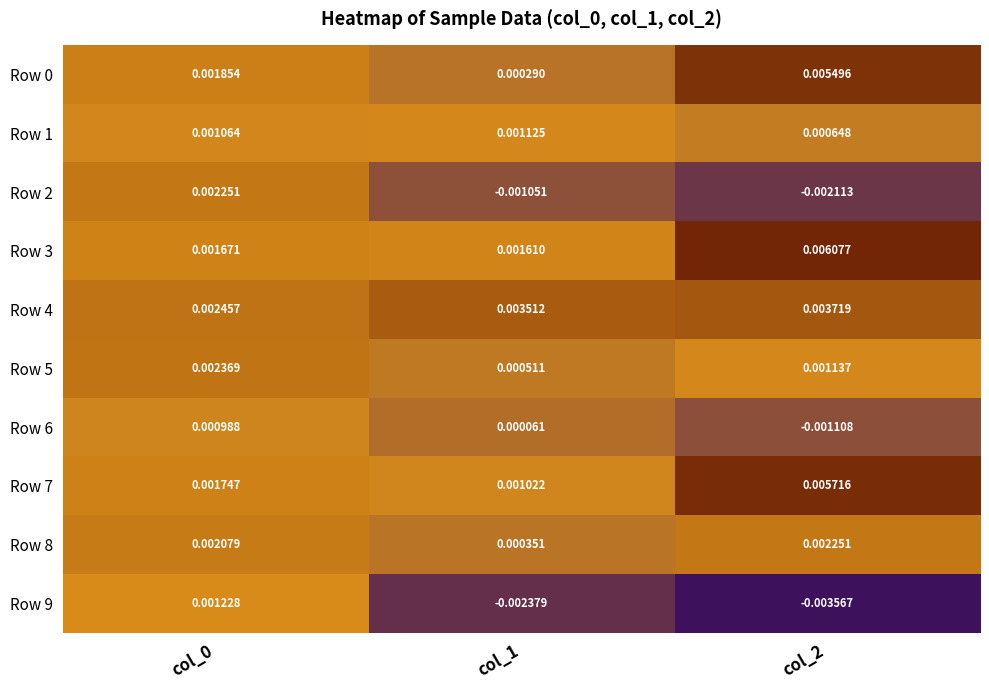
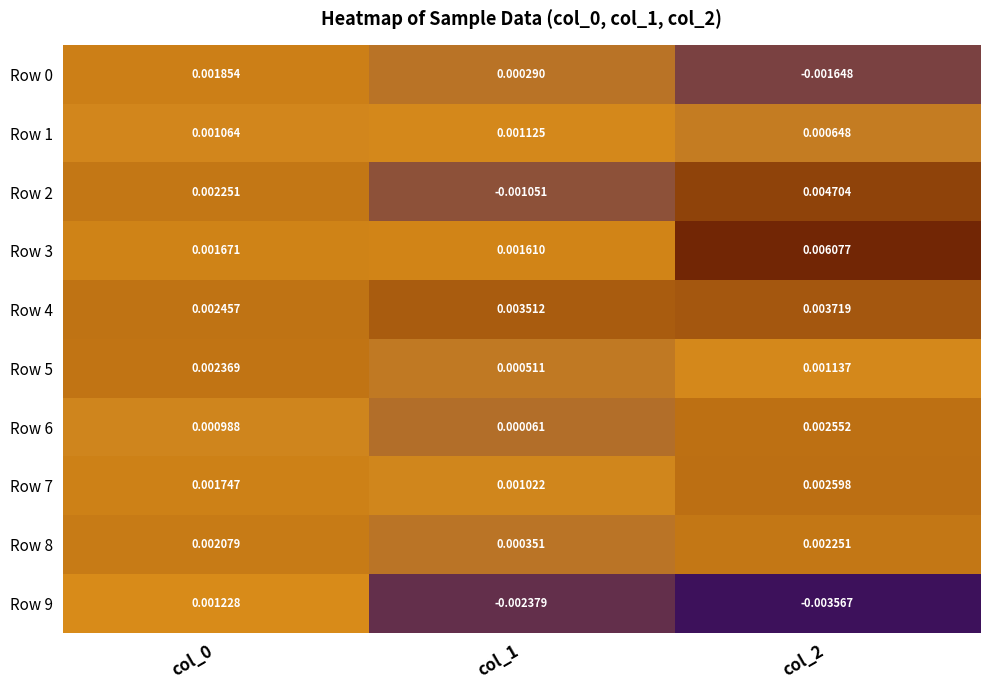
Row 0, col_2: 0.005496 -> -0.001648
Row 2, col_2: -0.002113 -> 0.004704
Row 6, col_2: -0.001108 -> 0.002552
Row 7, col_2: 0.005716 -> 0.002598
